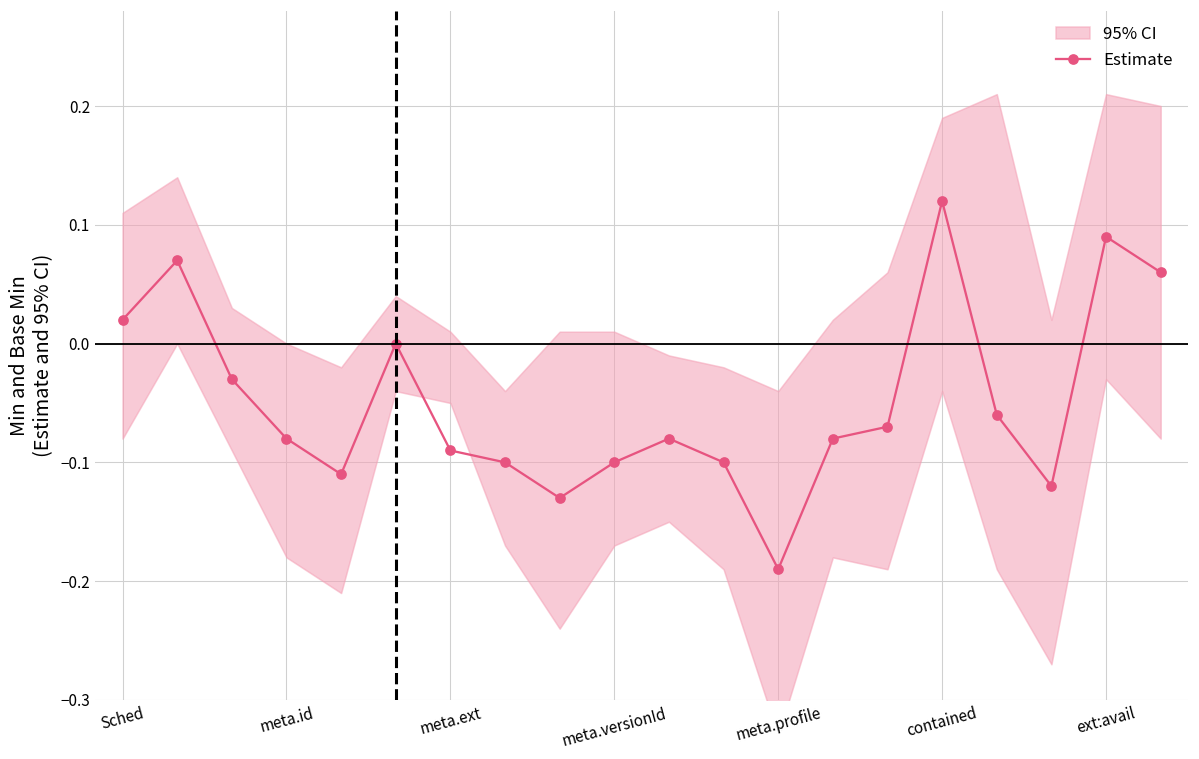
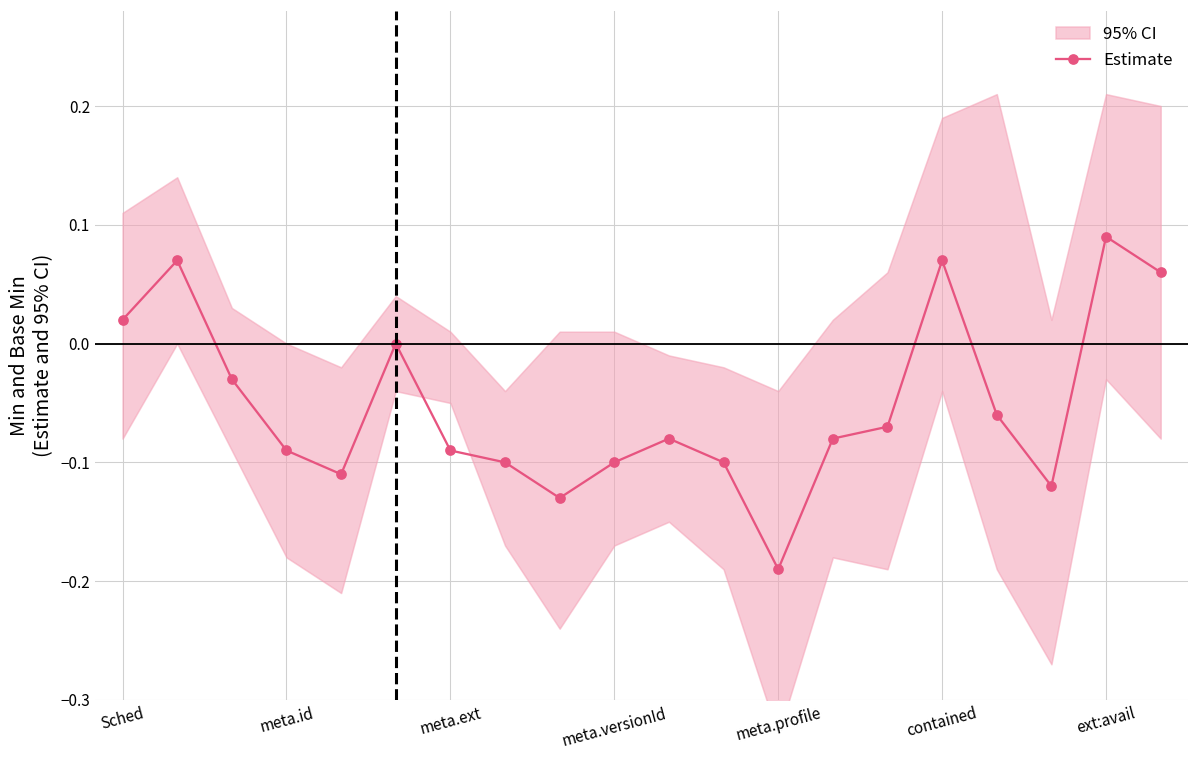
Estimate, meta.id: -0.08 -> -0.09
Estimate, contained: 0.12 -> 0.07
